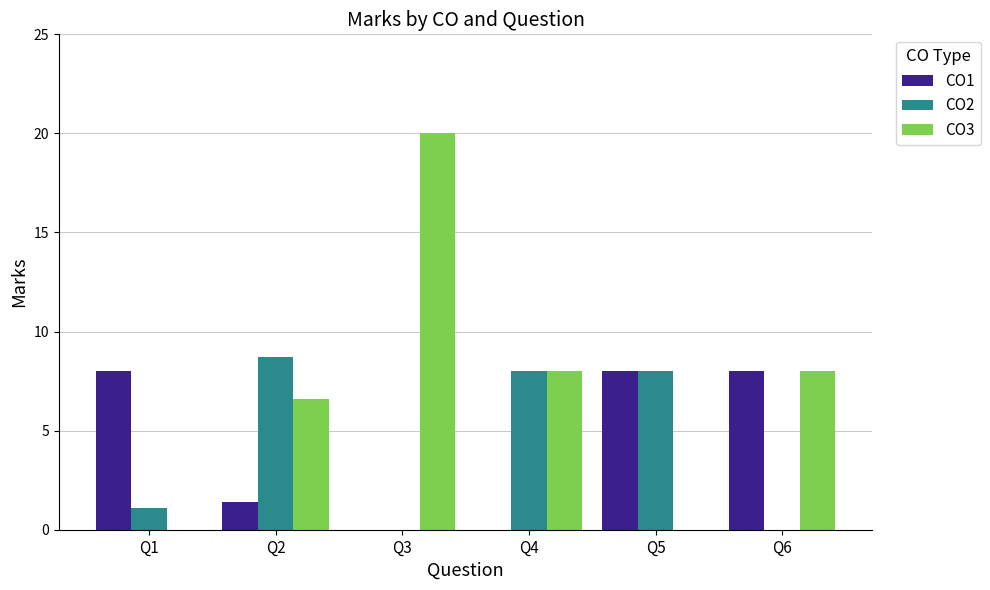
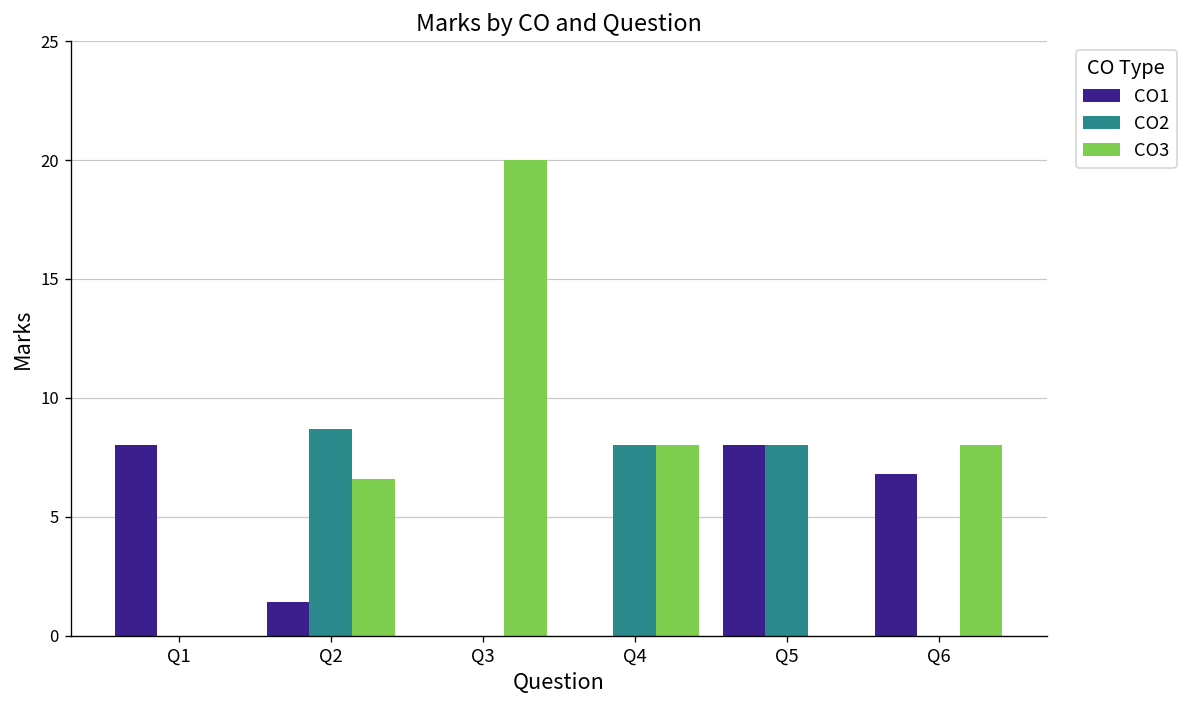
CO2, Q1: 1.1 -> 0.0
CO1, Q6: 8.0 -> 6.8
